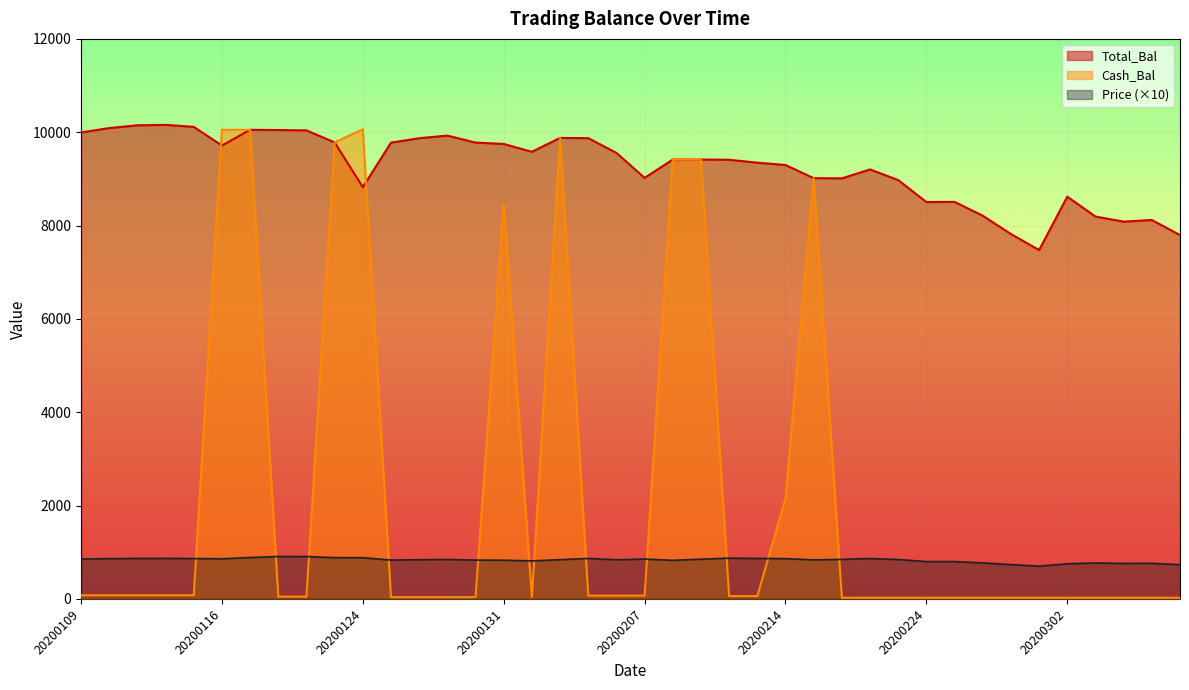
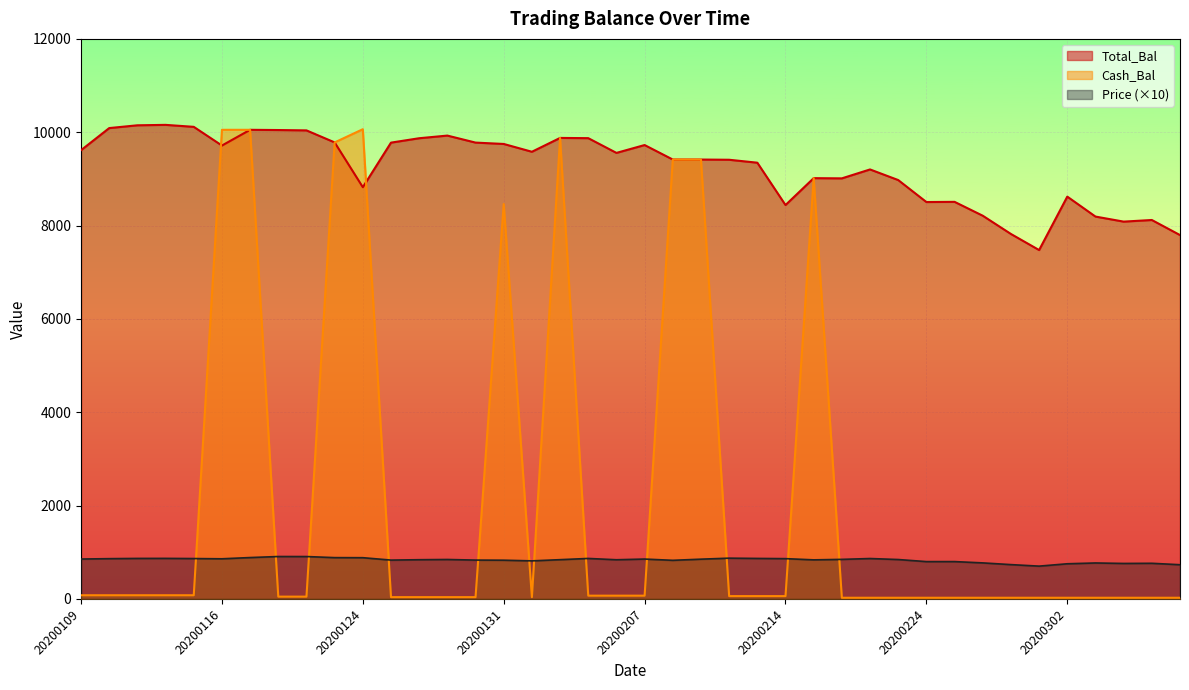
Total_Bal, 20200109: 10000 -> 9600
Total_Bal, 20200207: 9000 -> 9700
Total_Bal, 20200214: 9300 -> 8400
Cash_Bal, 20200214: 2200 -> 100
